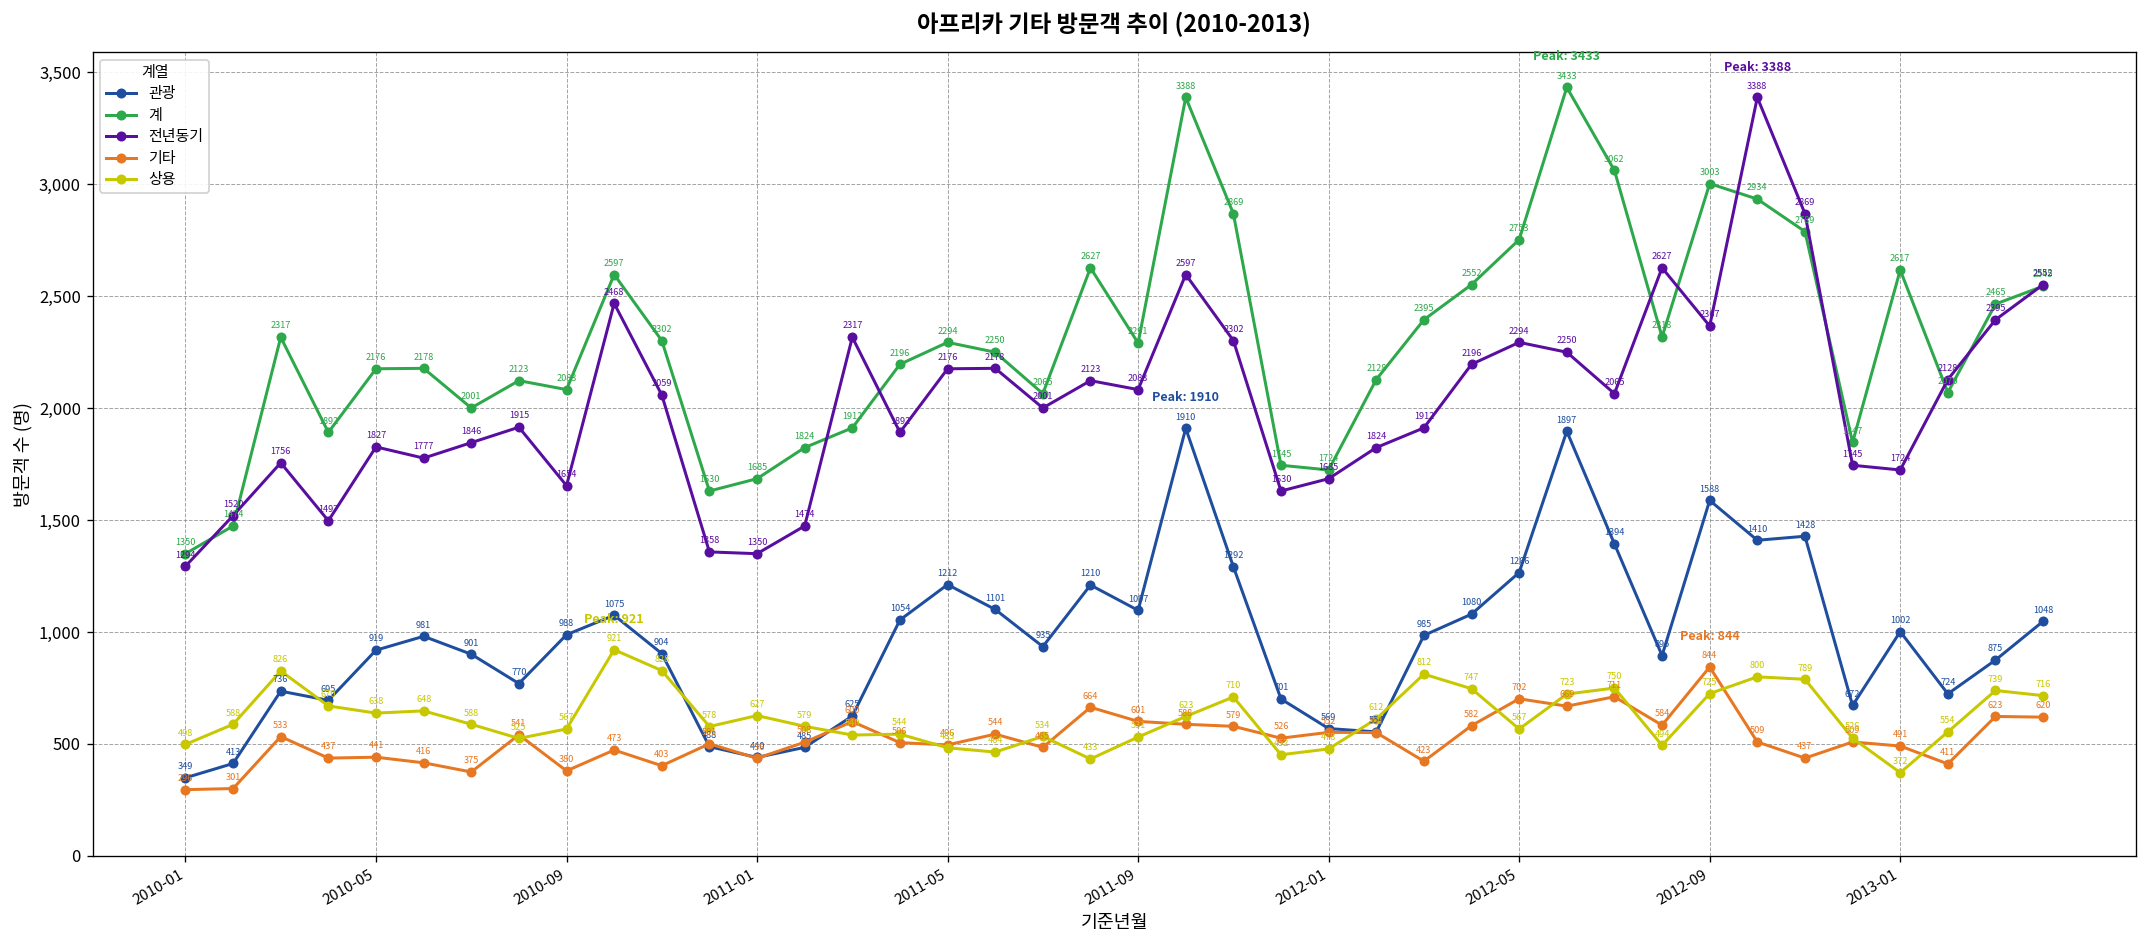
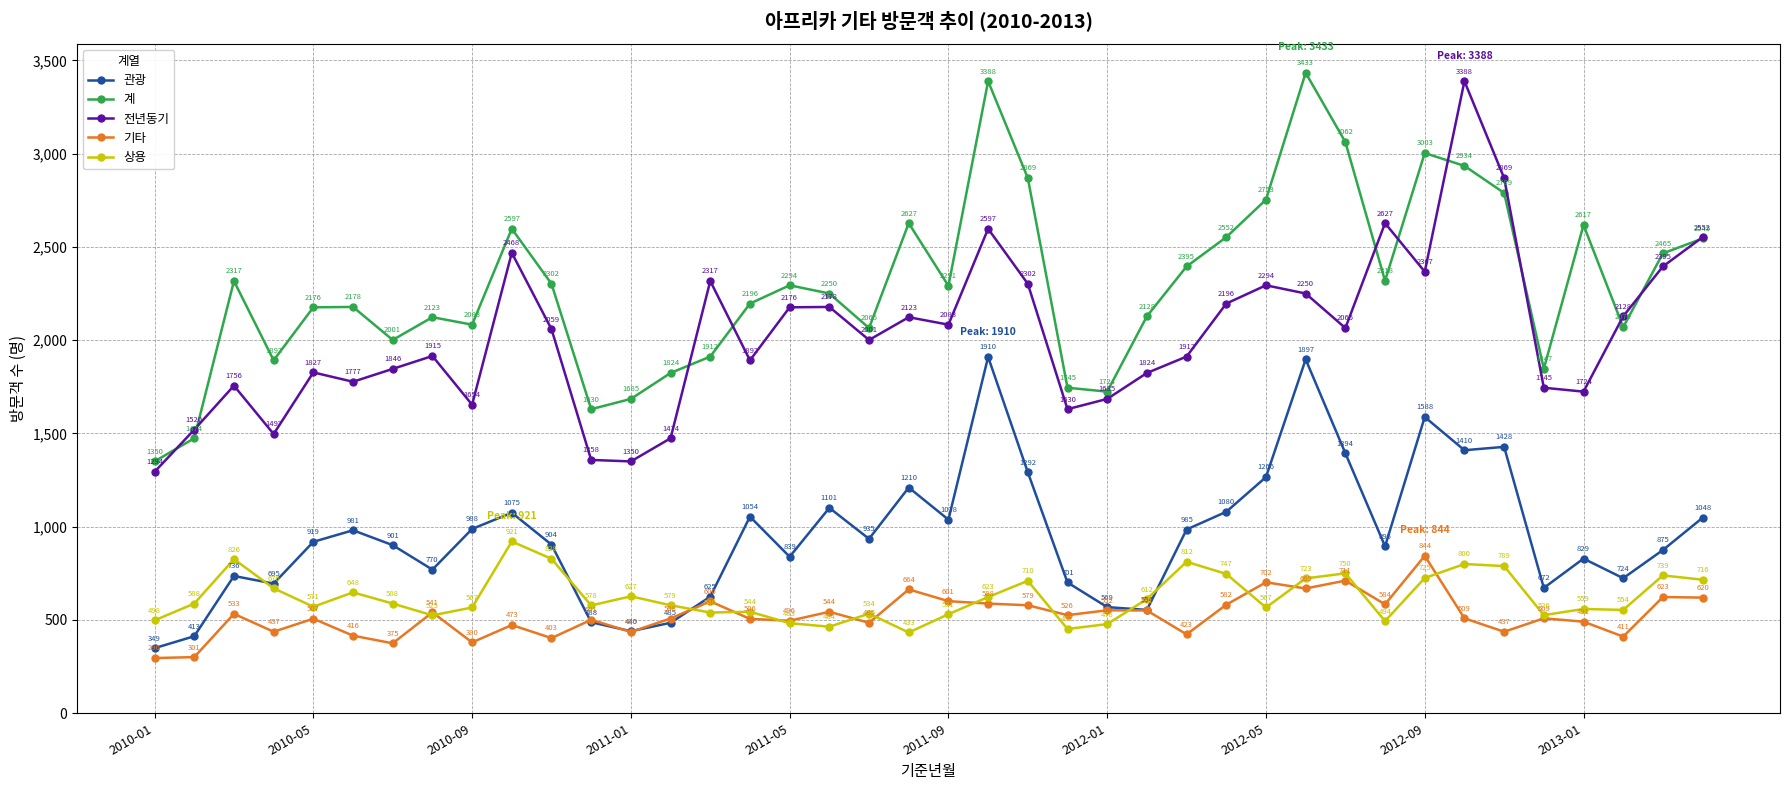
기타, 2010-05: 441 -> 507
상용, 2010-05: 638 -> 571
관광, 2011-05: 1212 -> 839
관광, 2011-09: 1097 -> 1038
관광, 2013-01: 1002 -> 829
상용, 2013-01: 372 -> 559
